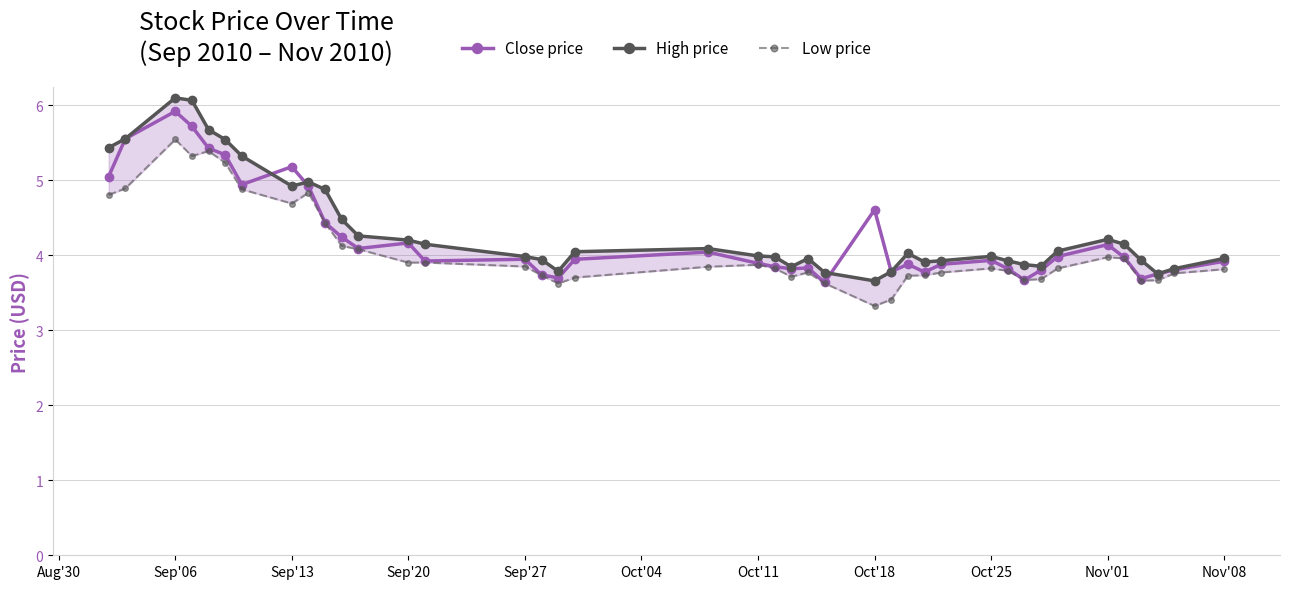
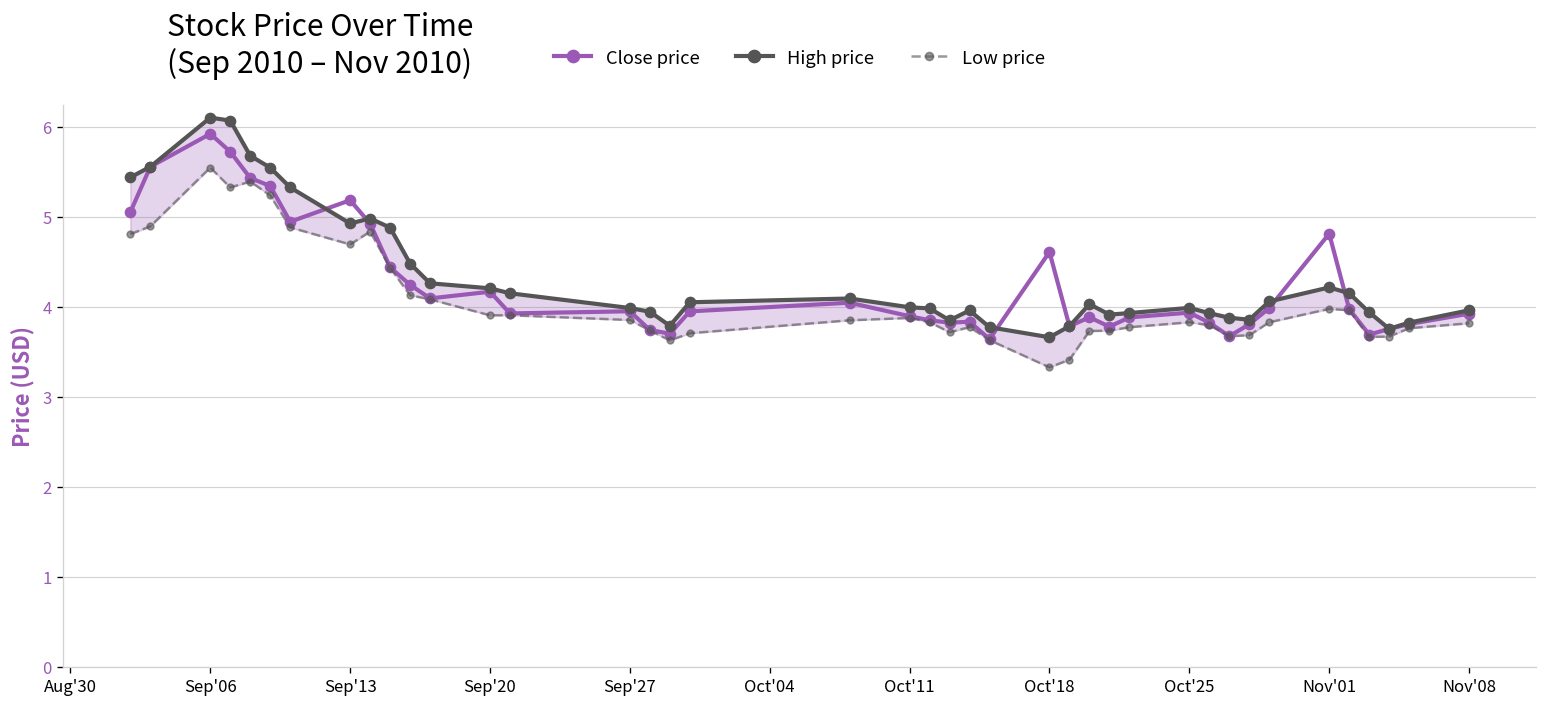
Close price, Nov'01: 4.1 -> 4.8
